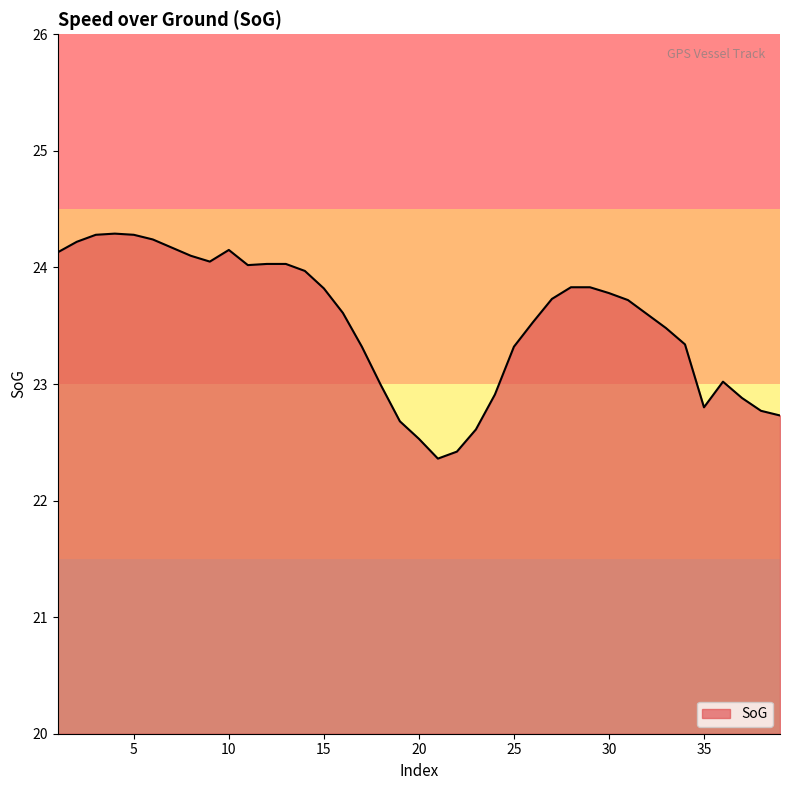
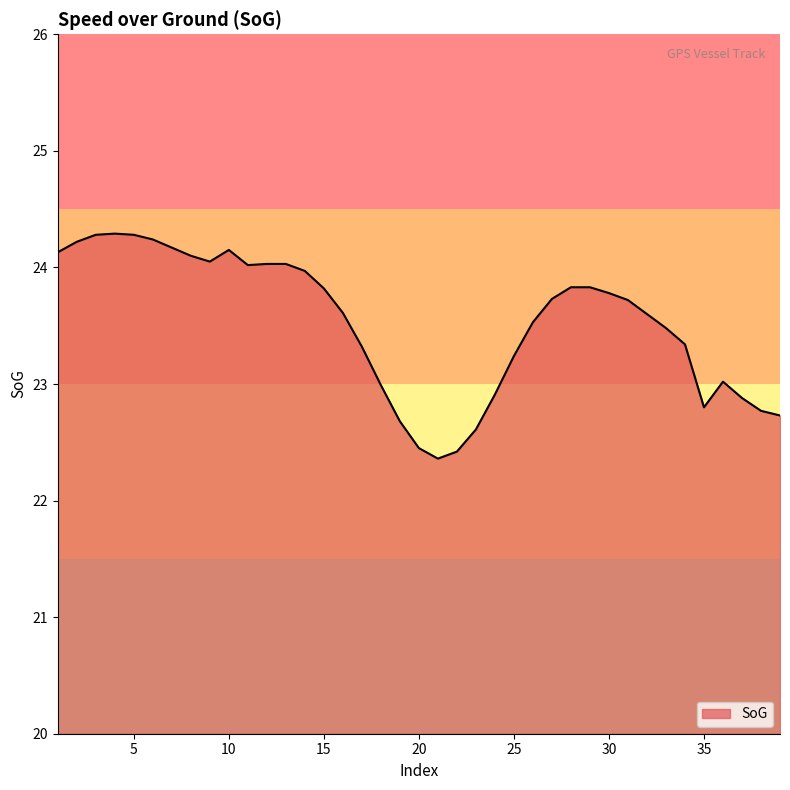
20: 22.53 -> 22.45
25: 23.32 -> 23.24
